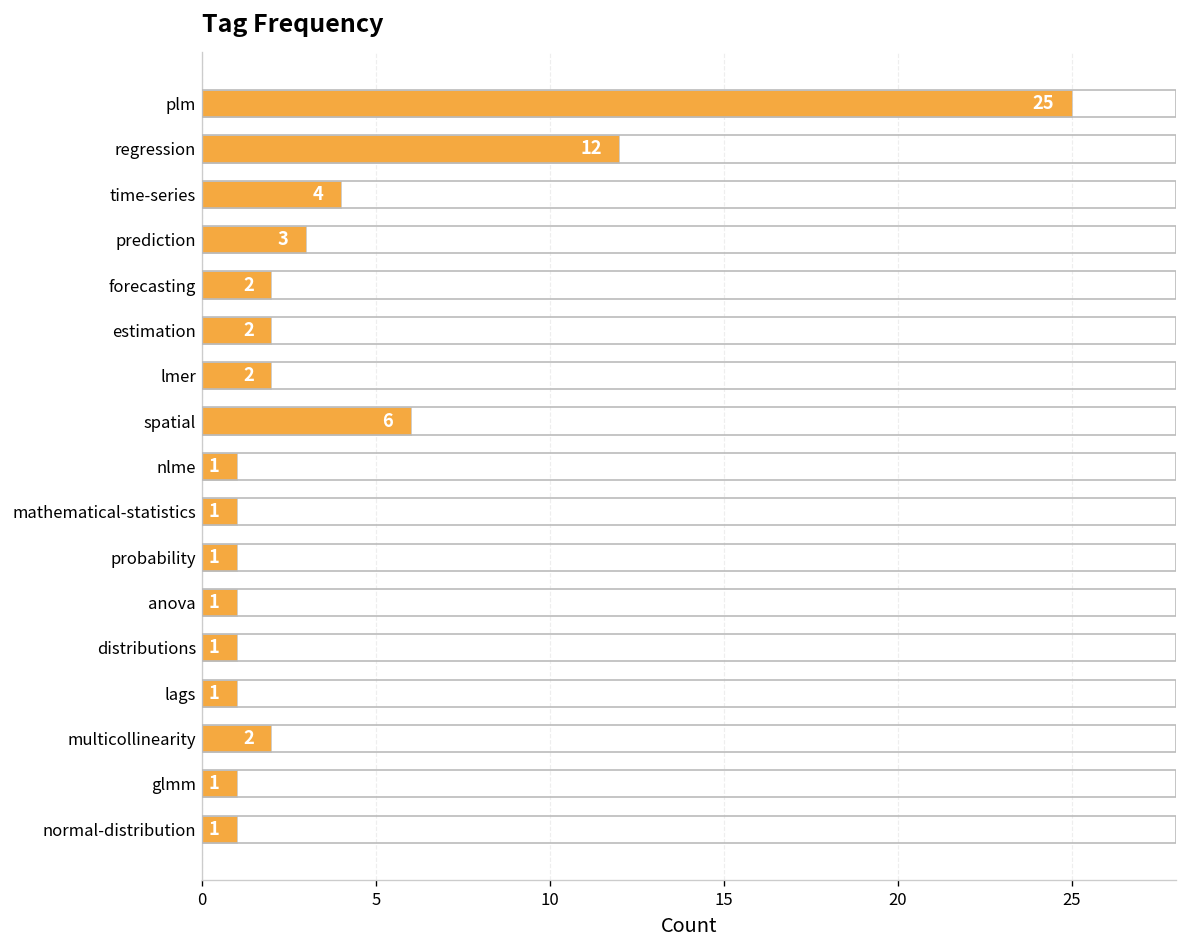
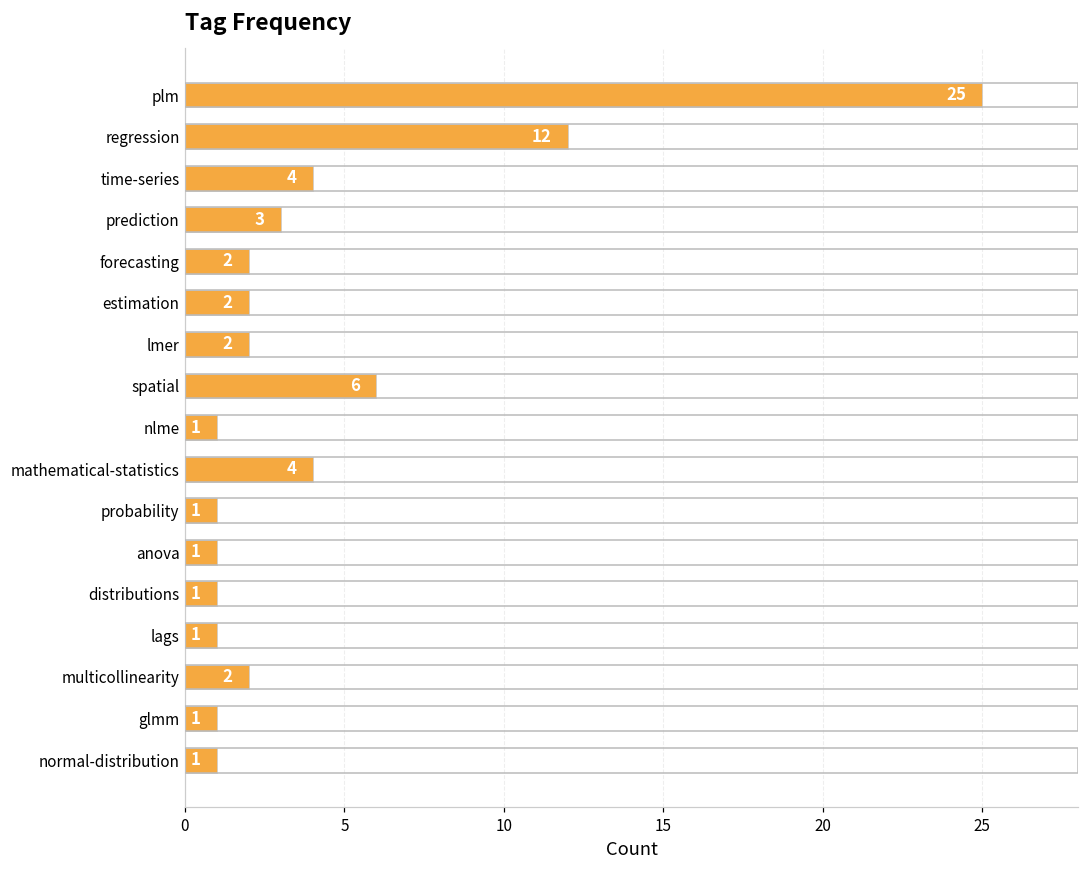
mathematical-statistics: 1 -> 4
